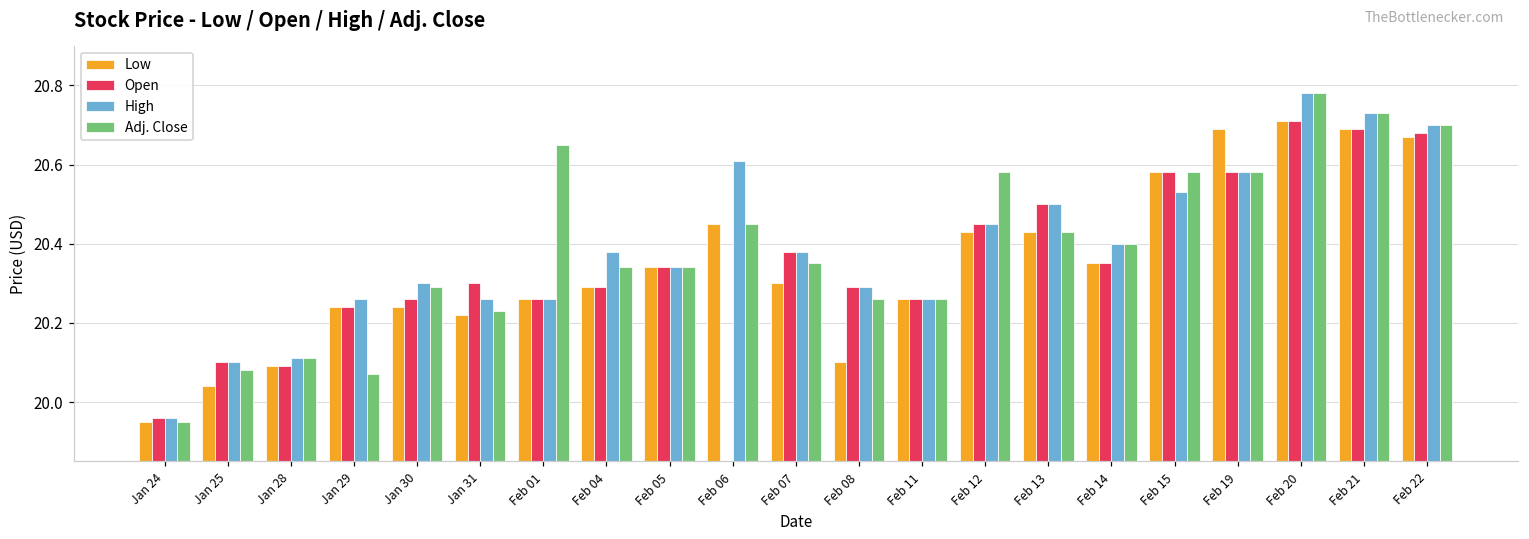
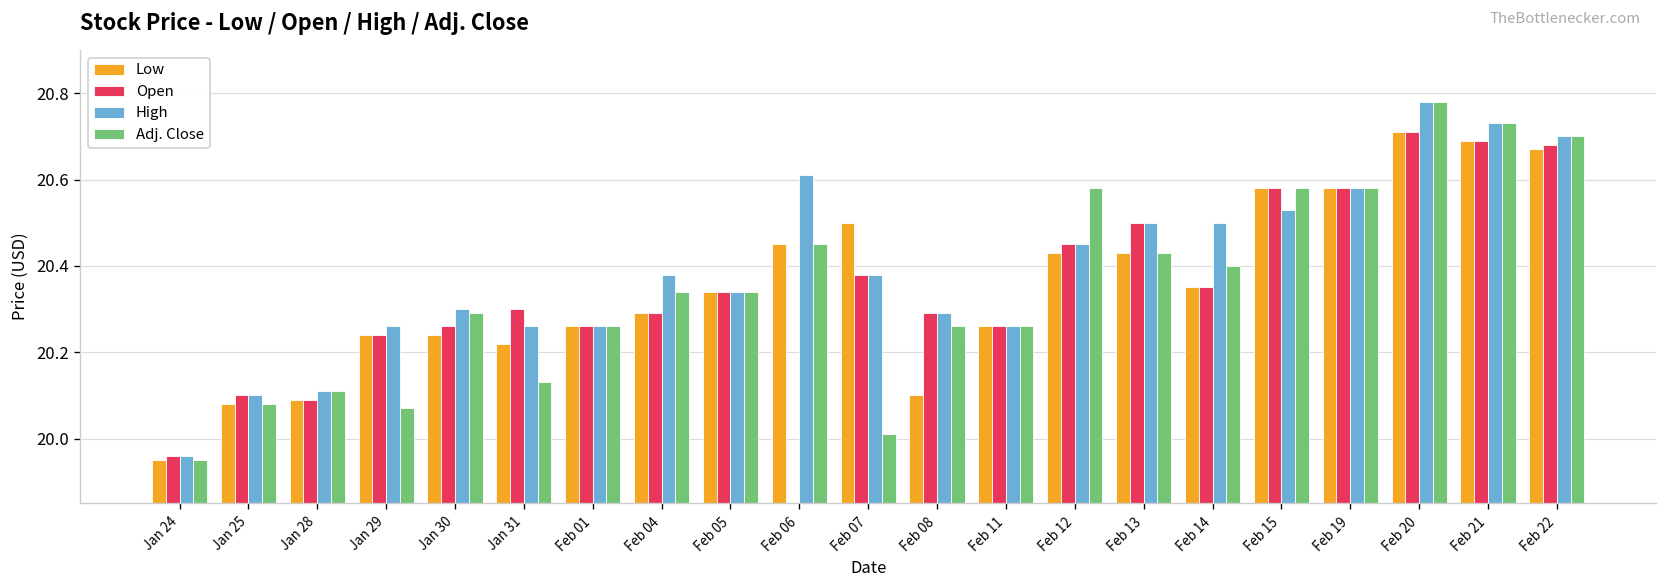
Low, Jan 25: 20.04 -> 20.08
Adj. Close, Jan 31: 20.23 -> 20.13
Adj. Close, Feb 01: 20.65 -> 20.26
Low, Feb 07: 20.3 -> 20.5
Adj. Close, Feb 07: 20.35 -> 20.01
High, Feb 14: 20.4 -> 20.5
Low, Feb 19: 20.69 -> 20.58
